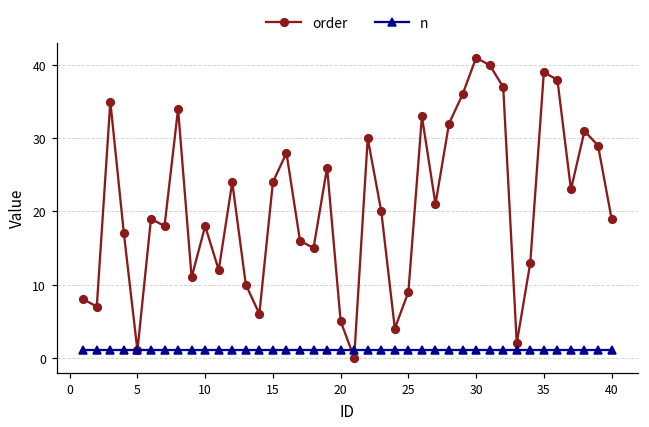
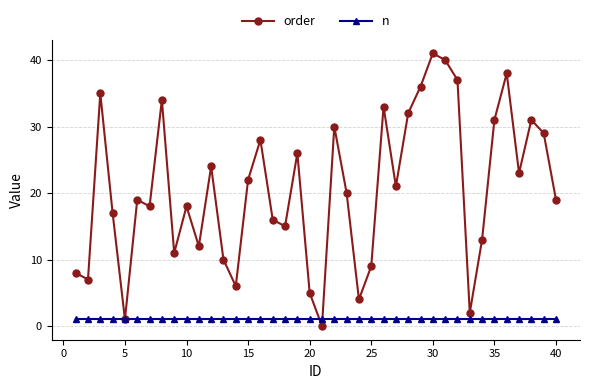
order, 15: 24 -> 22
order, 35: 39 -> 31
